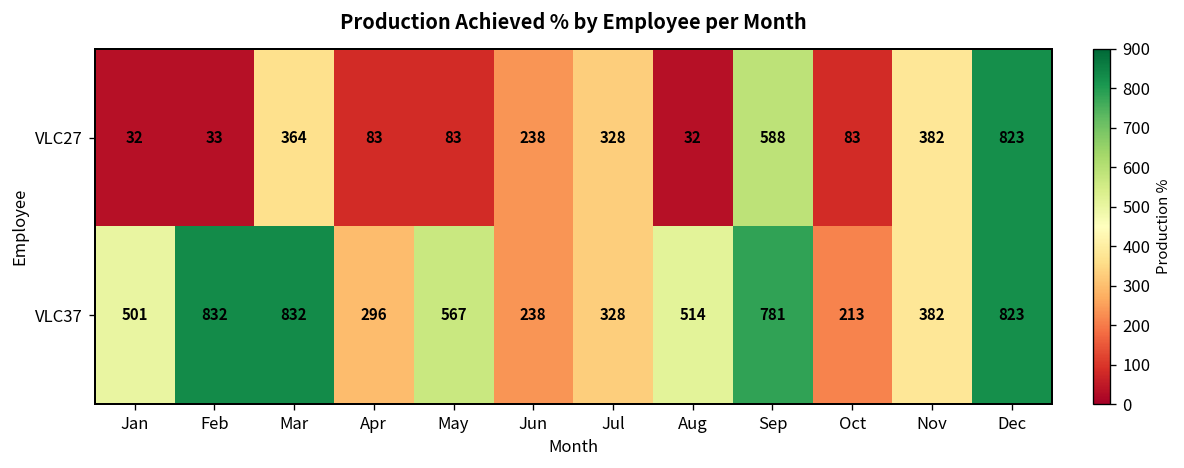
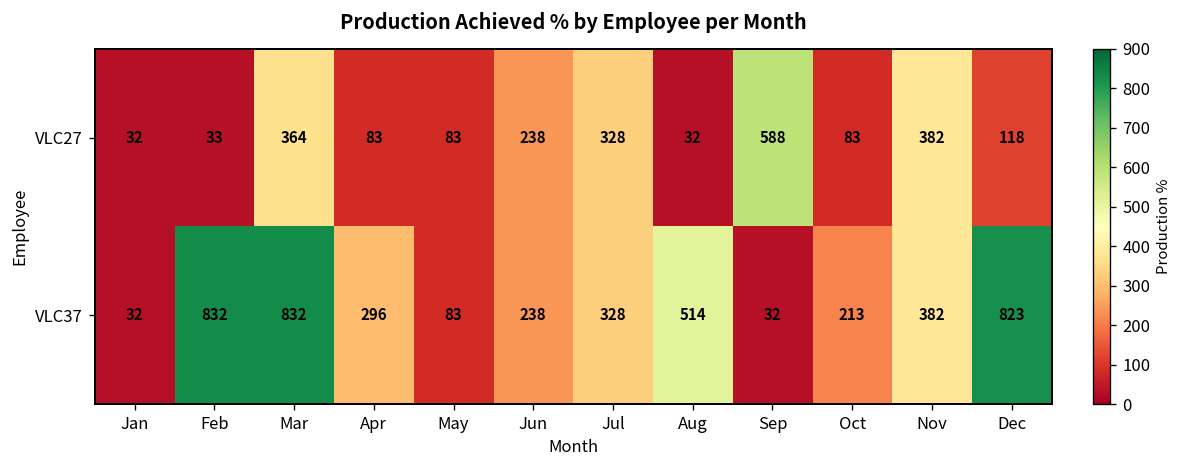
VLC27, Dec: 823 -> 118
VLC37, Jan: 501 -> 32
VLC37, May: 567 -> 83
VLC37, Sep: 781 -> 32
